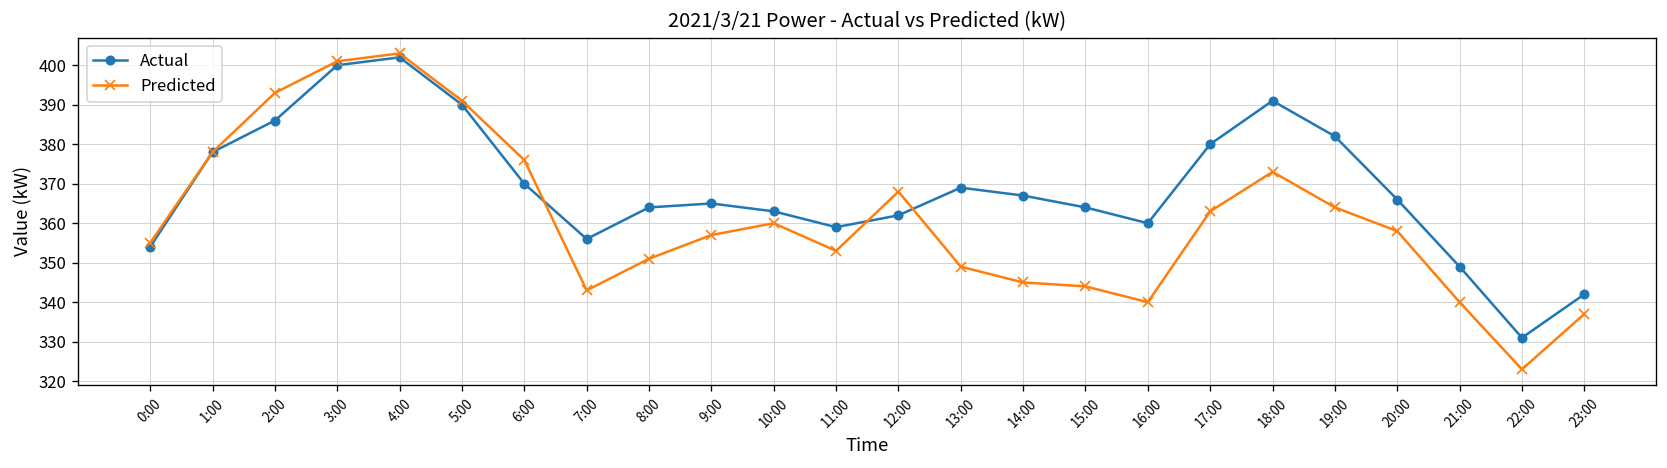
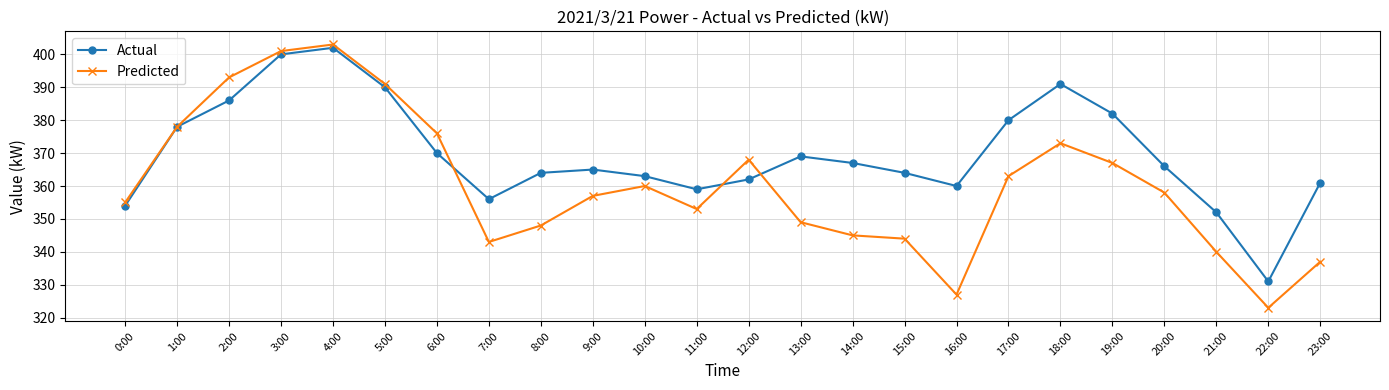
Predicted, 8:00: 351 -> 348
Predicted, 16:00: 340 -> 327
Predicted, 19:00: 364 -> 367
Actual, 21:00: 349 -> 352
Actual, 23:00: 342 -> 361
